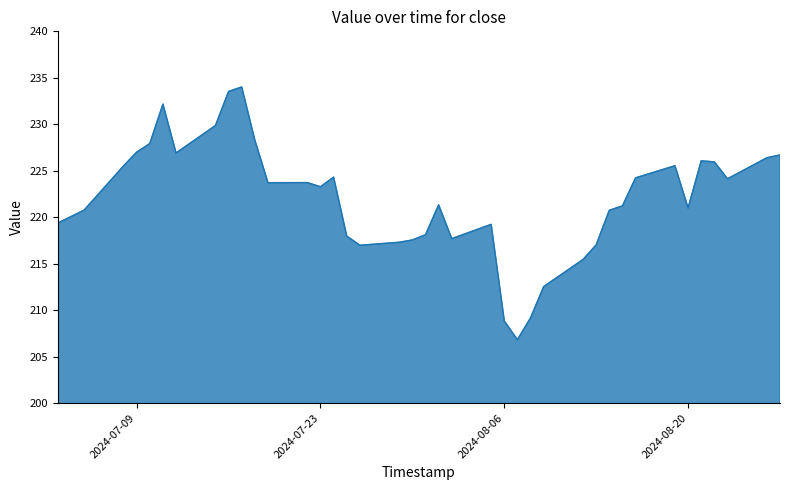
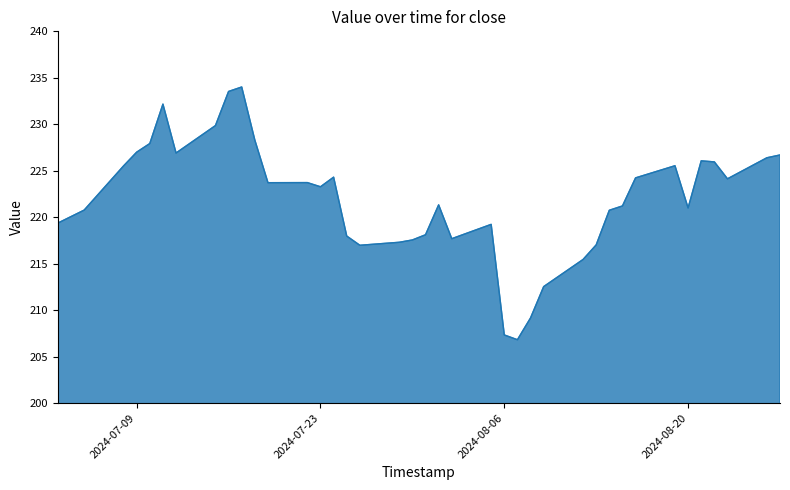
2024-08-06: 209 -> 207
